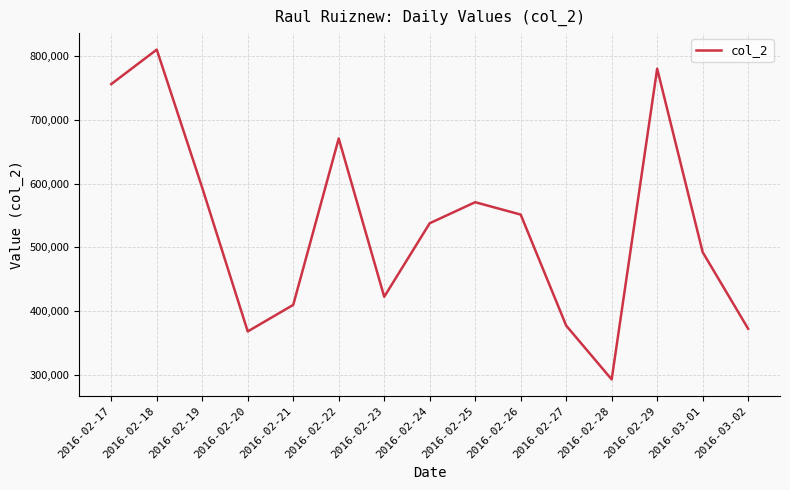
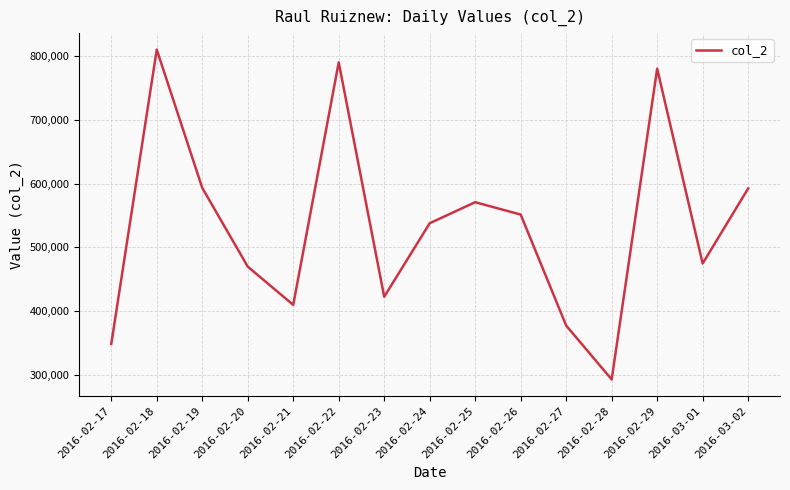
2016-02-17: 760,000 -> 350,000
2016-02-20: 370,000 -> 470,000
2016-02-22: 670,000 -> 790,000
2016-03-01: 490,000 -> 470,000
2016-03-02: 370,000 -> 590,000
